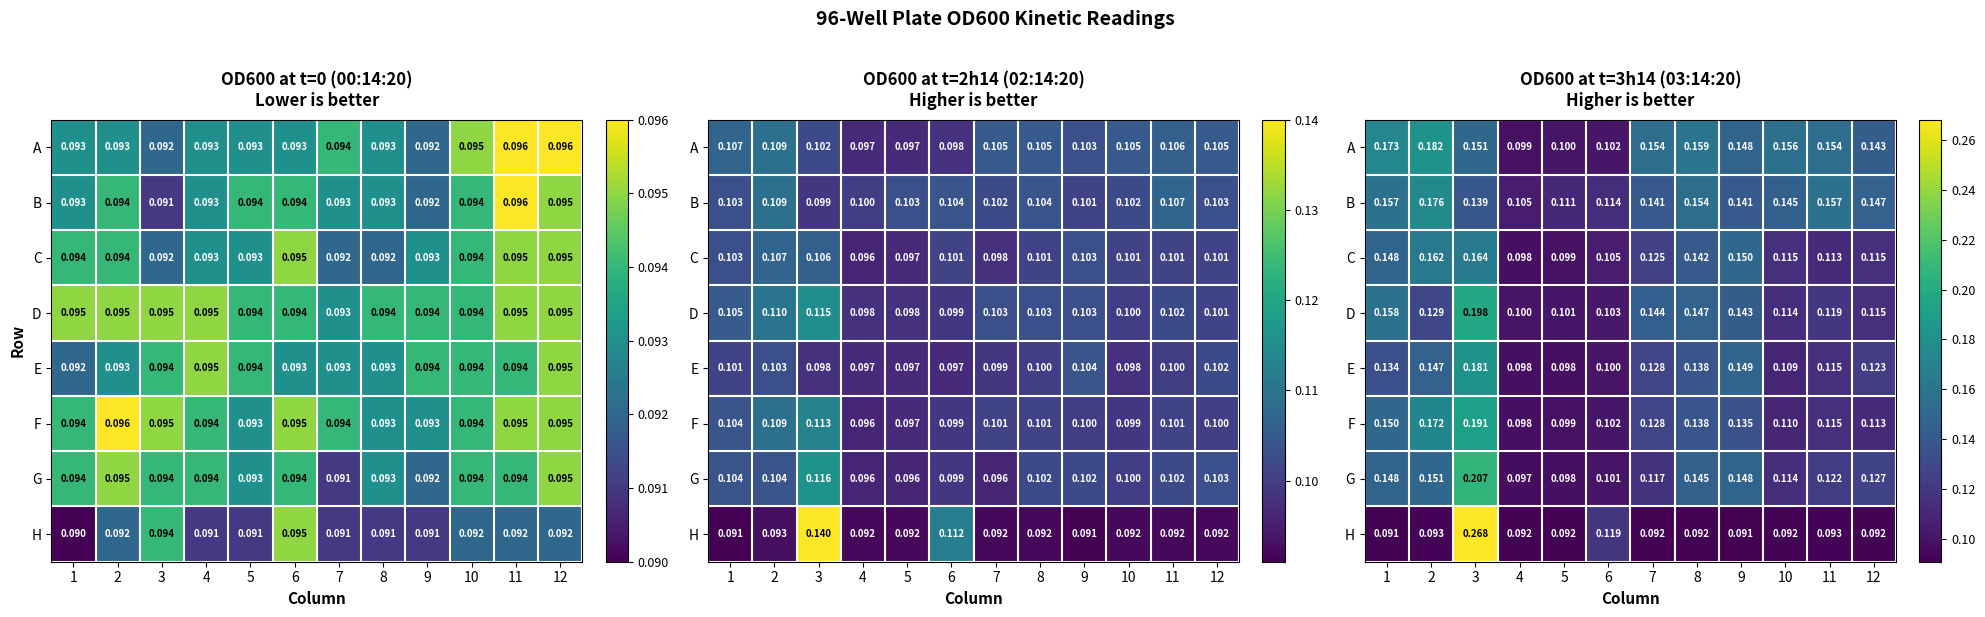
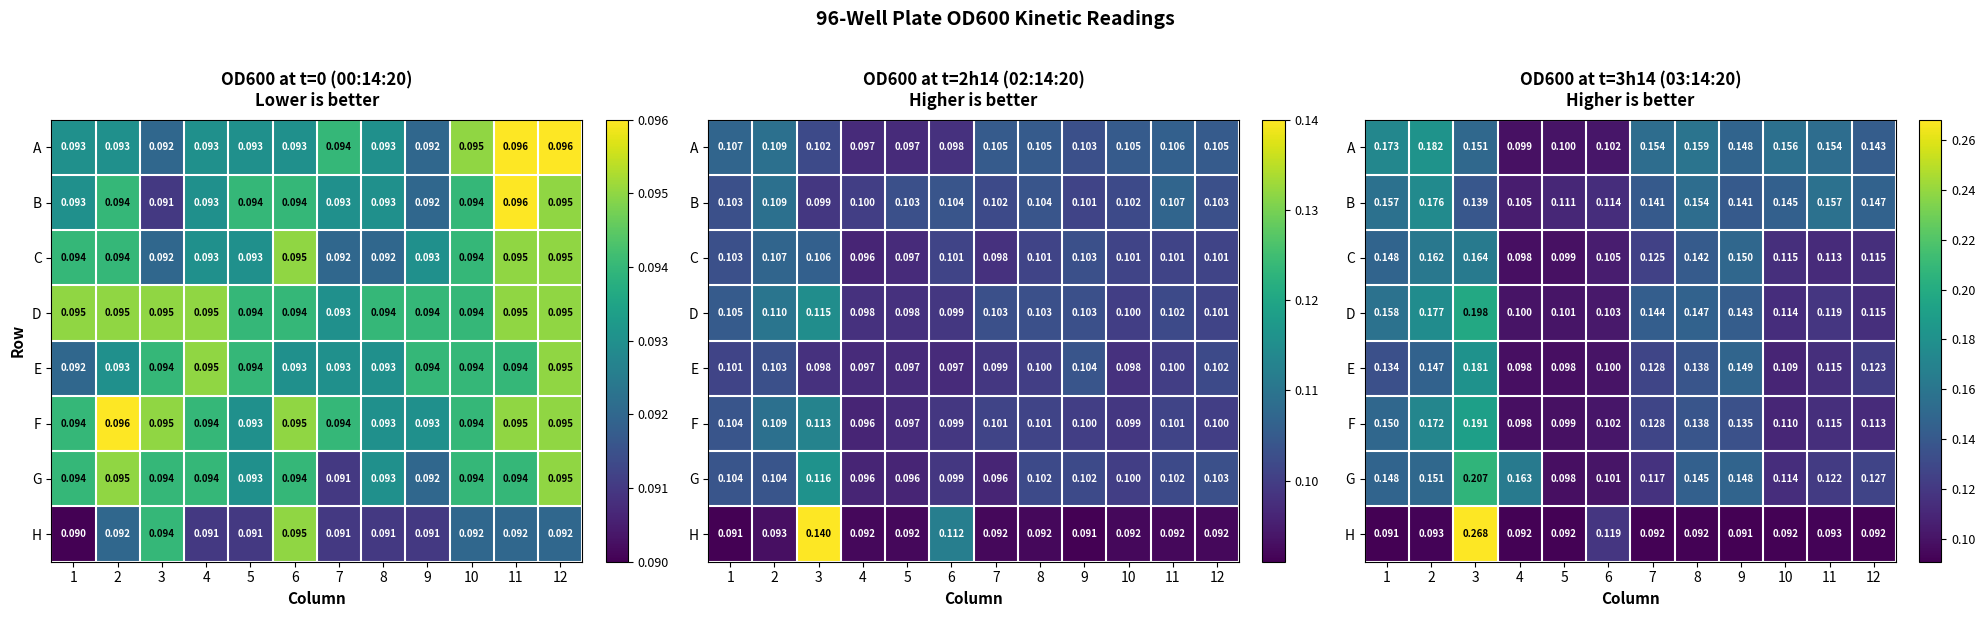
OD600 at t=3h14 (03:14:20) Higher is better, D, 2: 0.129 -> 0.177
OD600 at t=3h14 (03:14:20) Higher is better, G, 4: 0.097 -> 0.163
